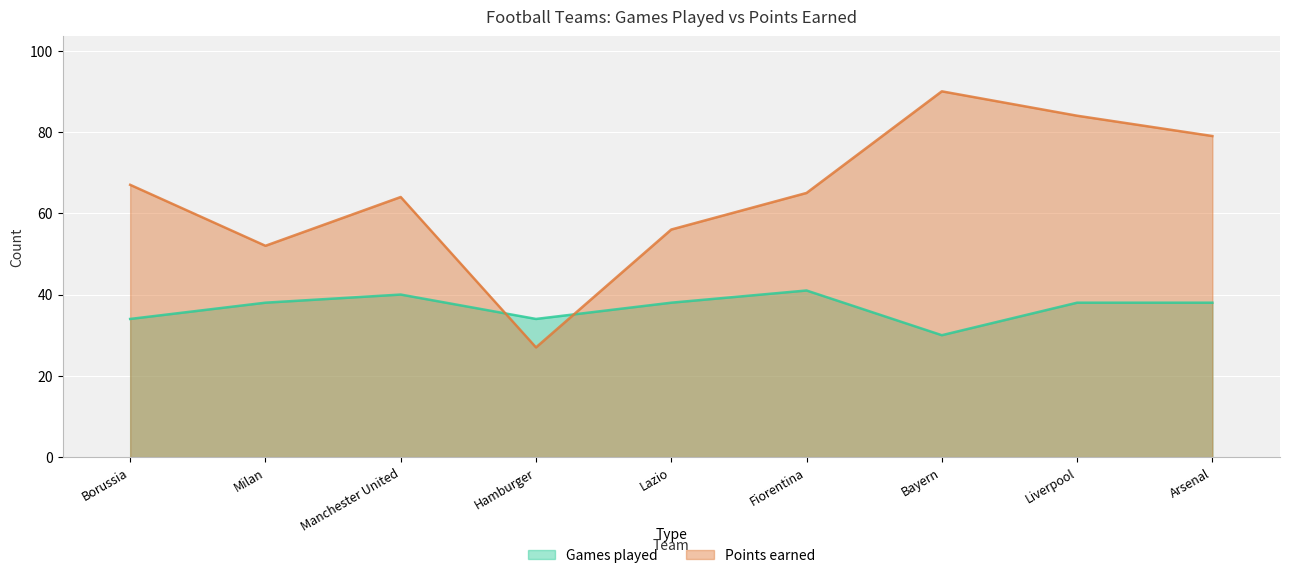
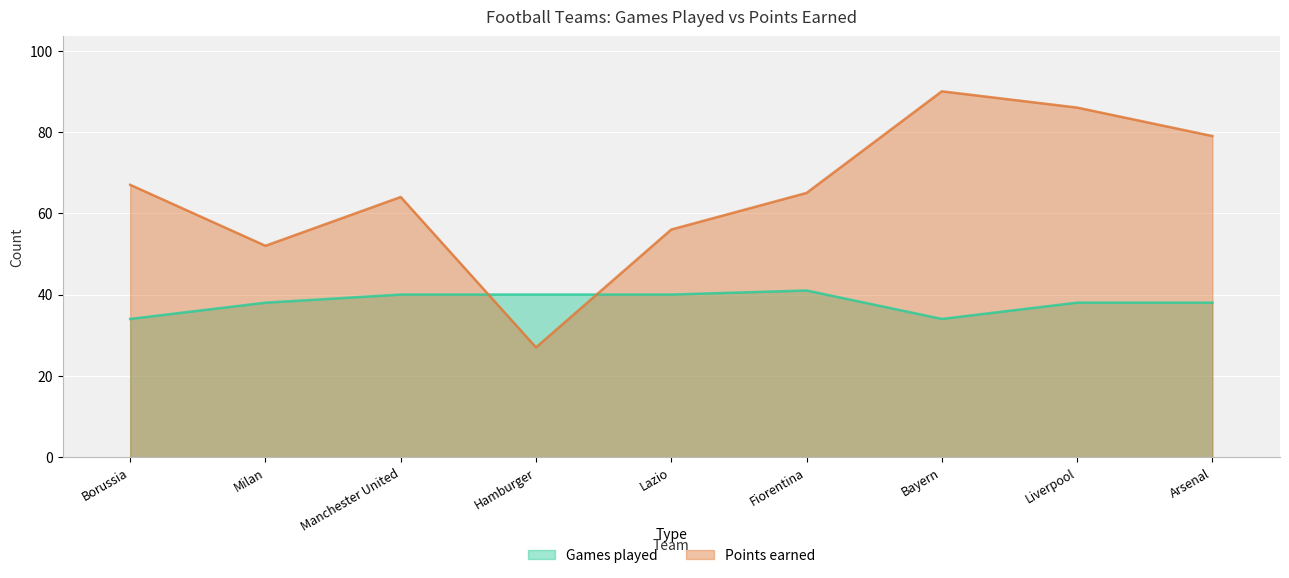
Games played, Hamburger: 34 -> 40
Games played, Lazio: 38 -> 40
Games played, Bayern: 30 -> 34
Points earned, Liverpool: 84 -> 86
